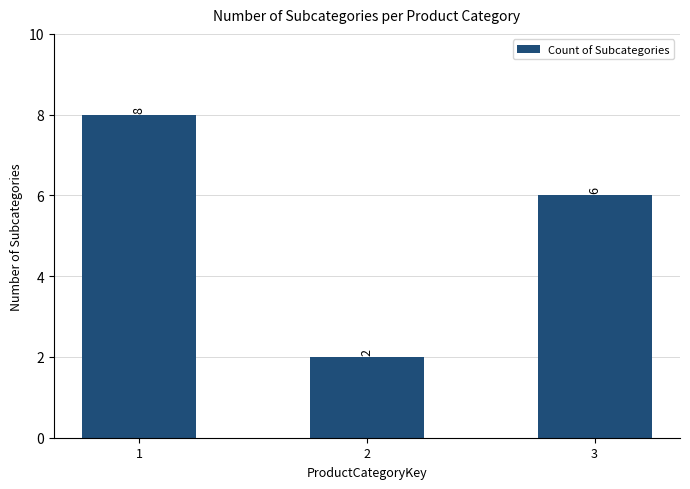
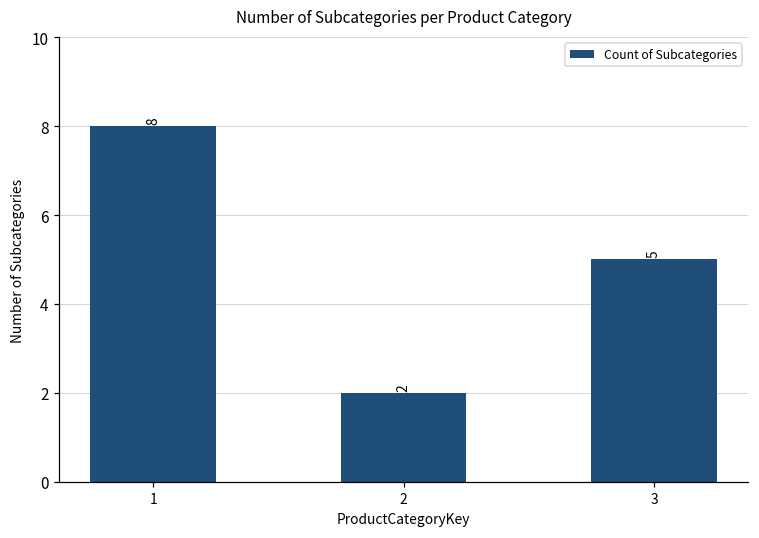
3: 6 -> 5
